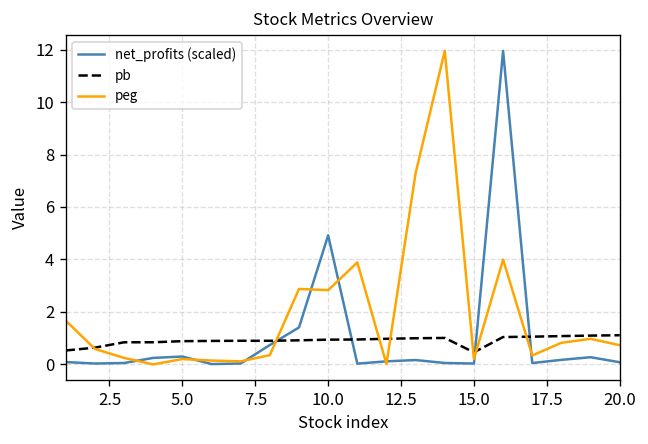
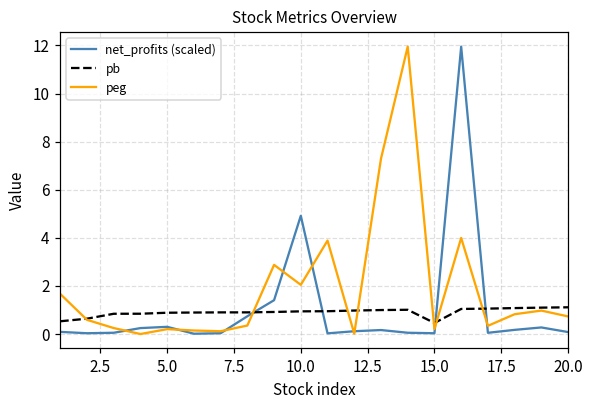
peg, 10.0: 2.8 -> 2.0
